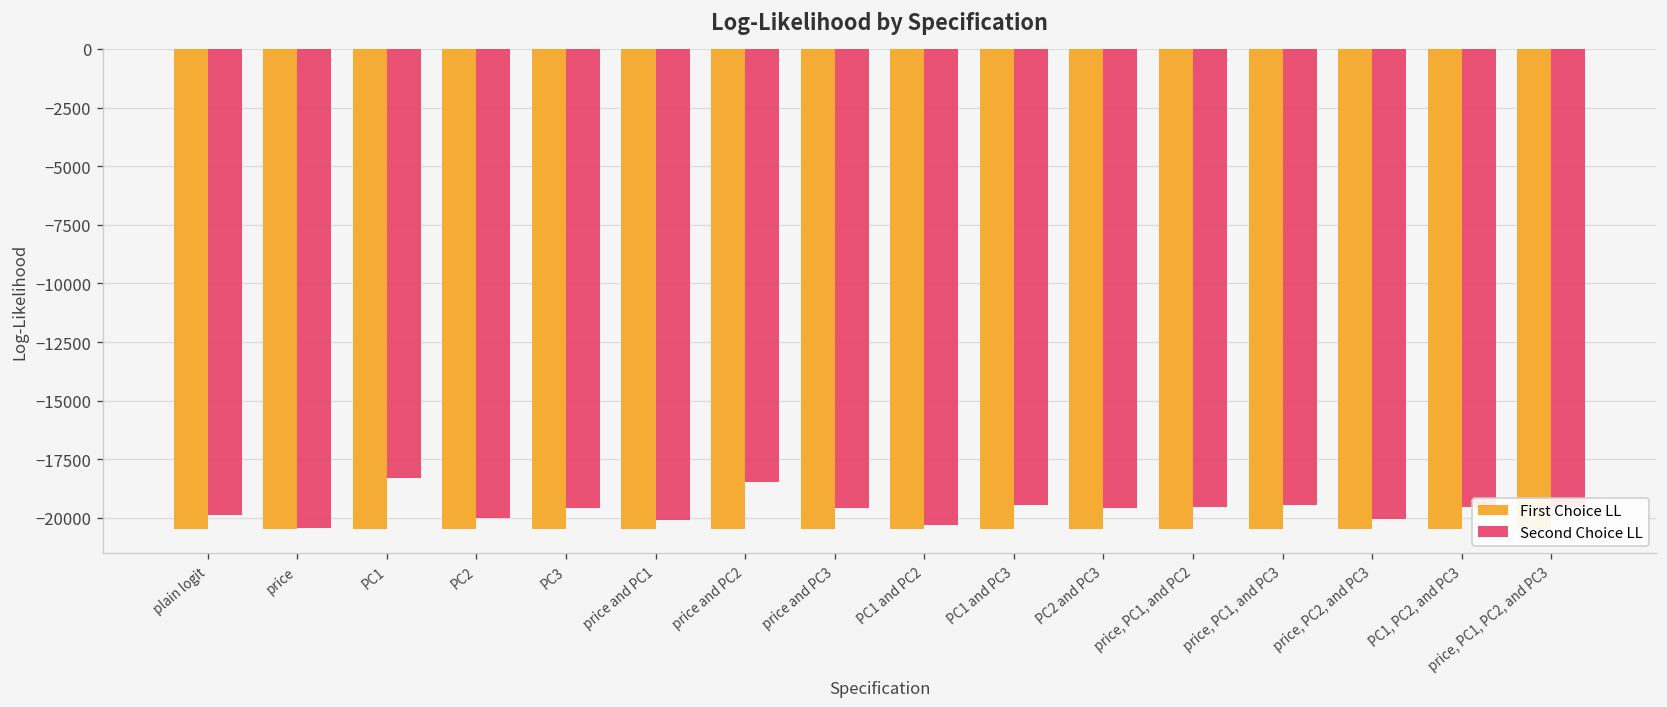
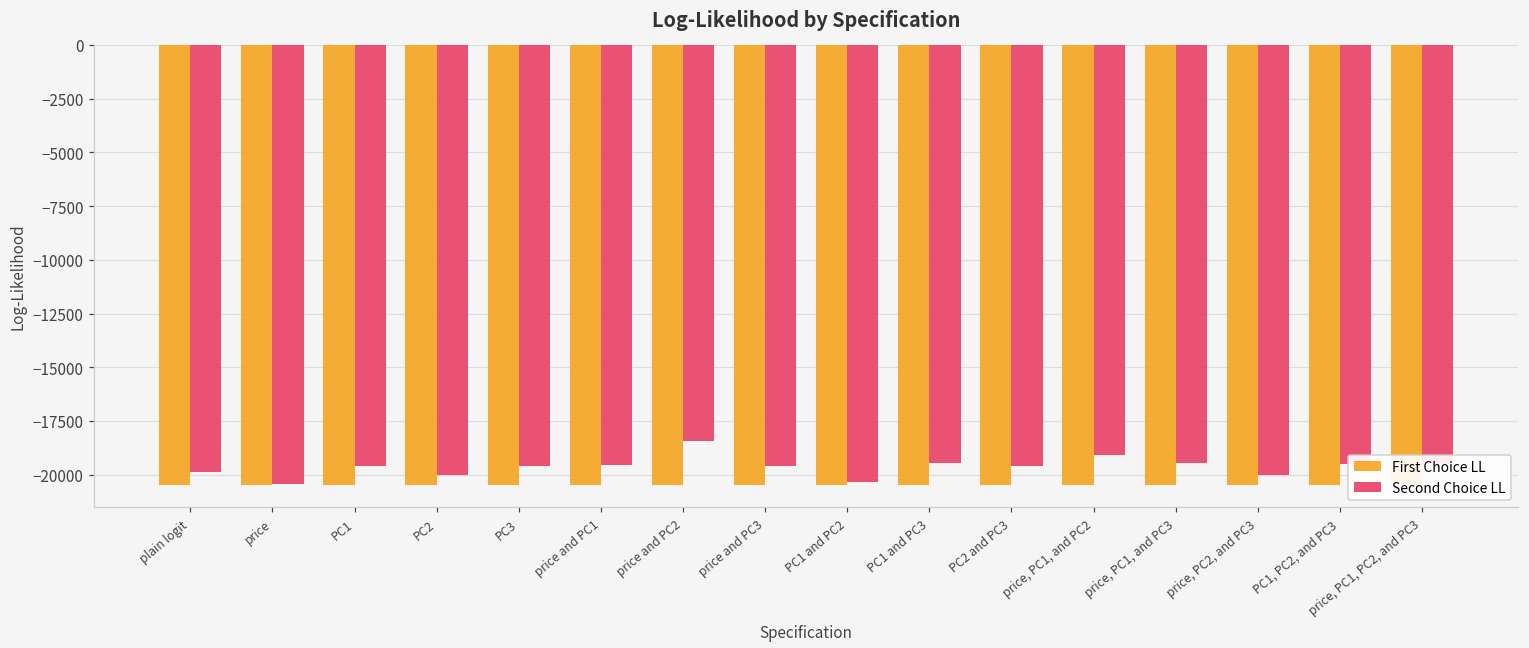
Second Choice LL, PC1: -18300 -> -19600
Second Choice LL, price and PC1: -20100 -> -19600
Second Choice LL, price, PC1, and PC2: -19500 -> -19100
